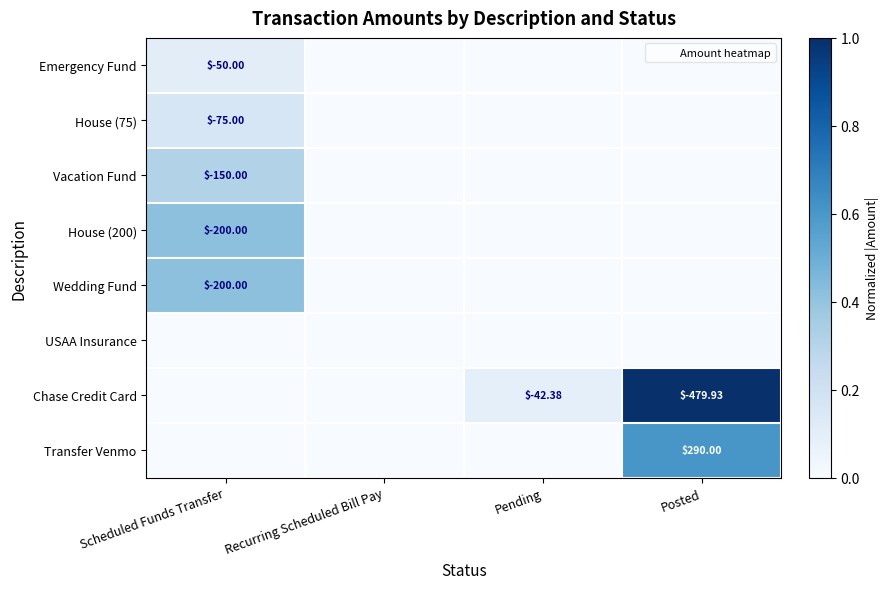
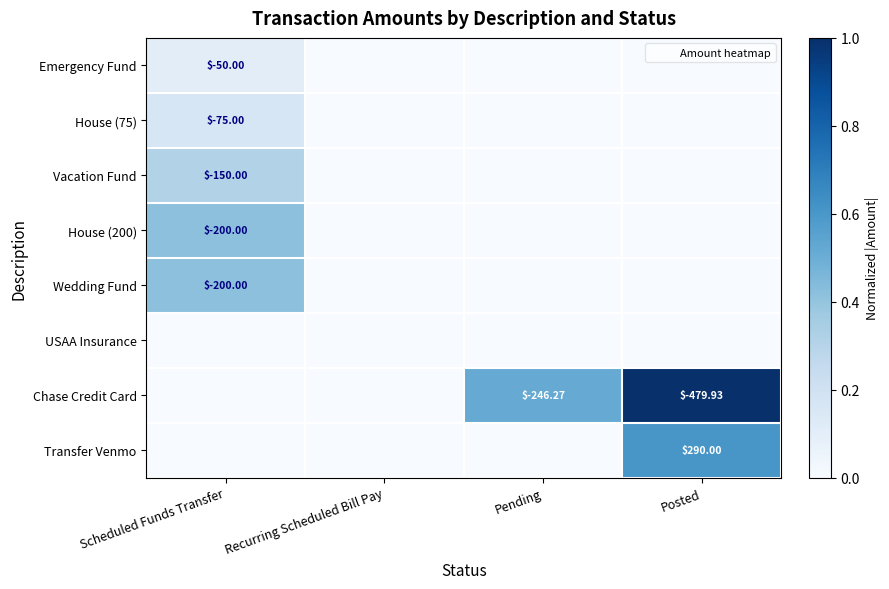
Chase Credit Card, Pending: $-42.38 -> $-246.27
